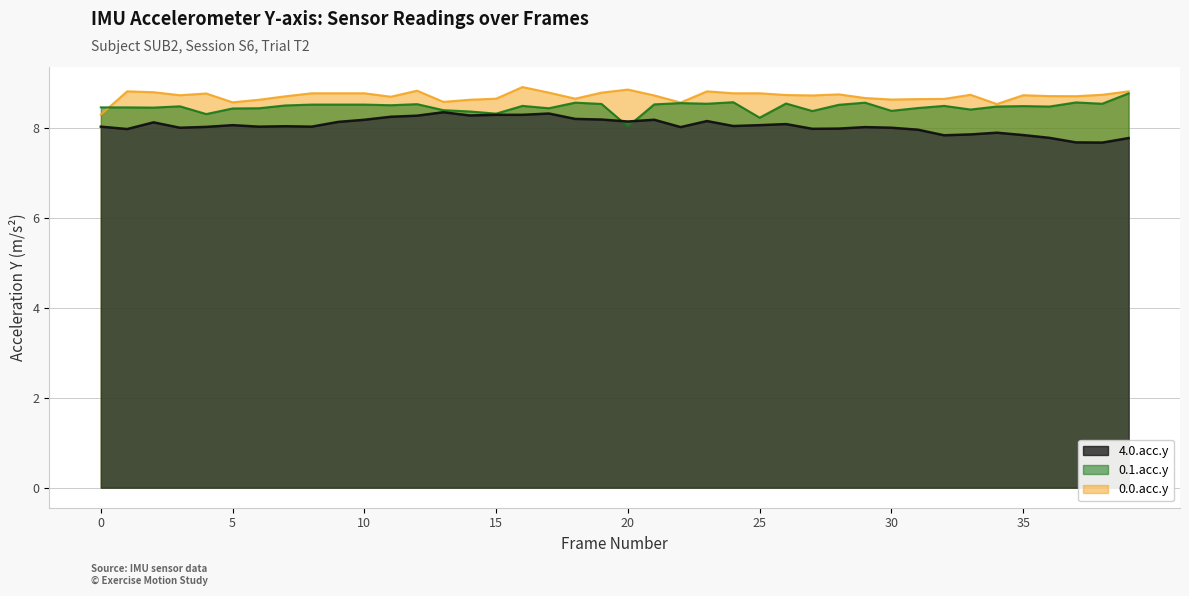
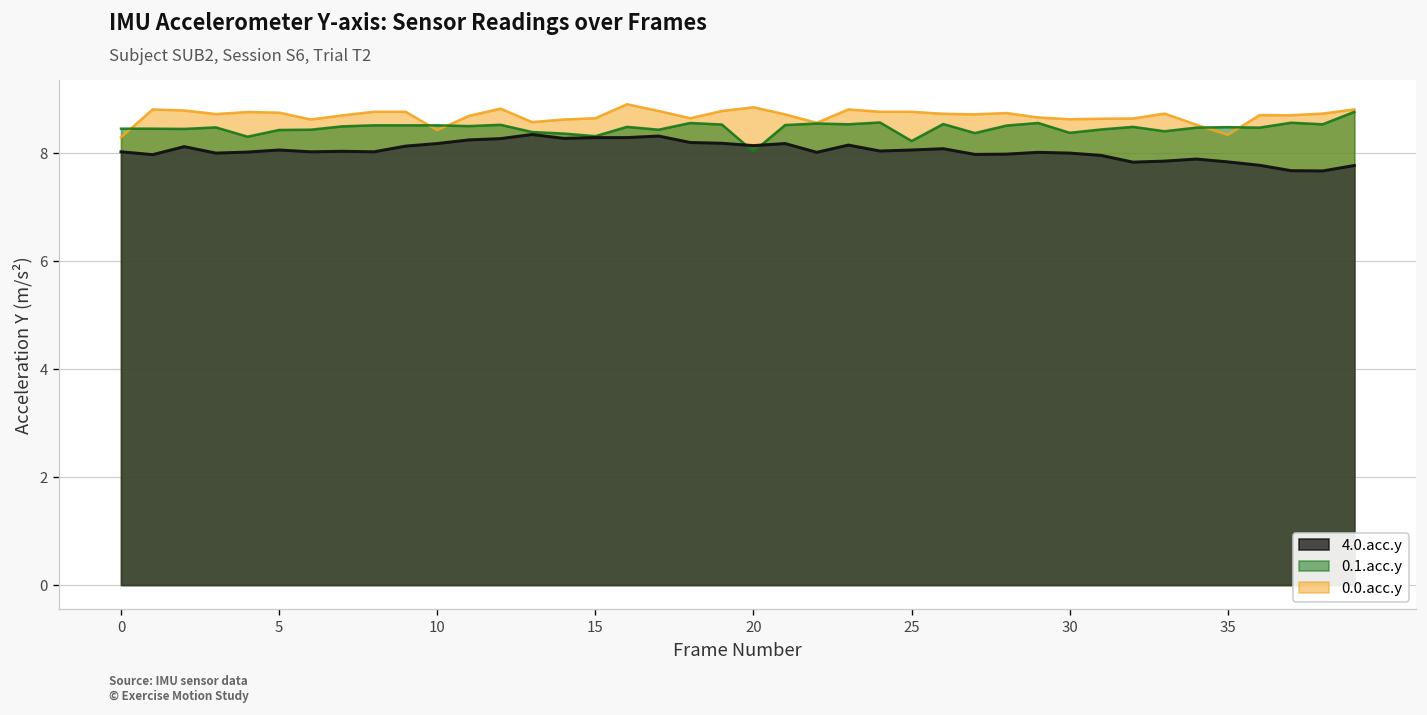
0.0.acc.y, 5: 8.6 -> 8.8
0.0.acc.y, 10: 8.8 -> 8.4
0.0.acc.y, 35: 8.7 -> 8.3
